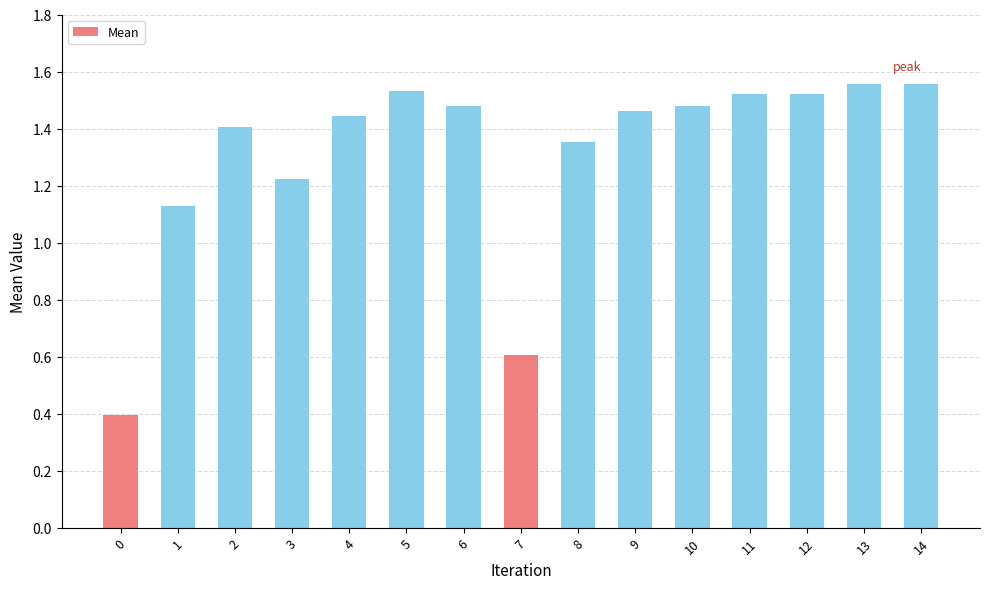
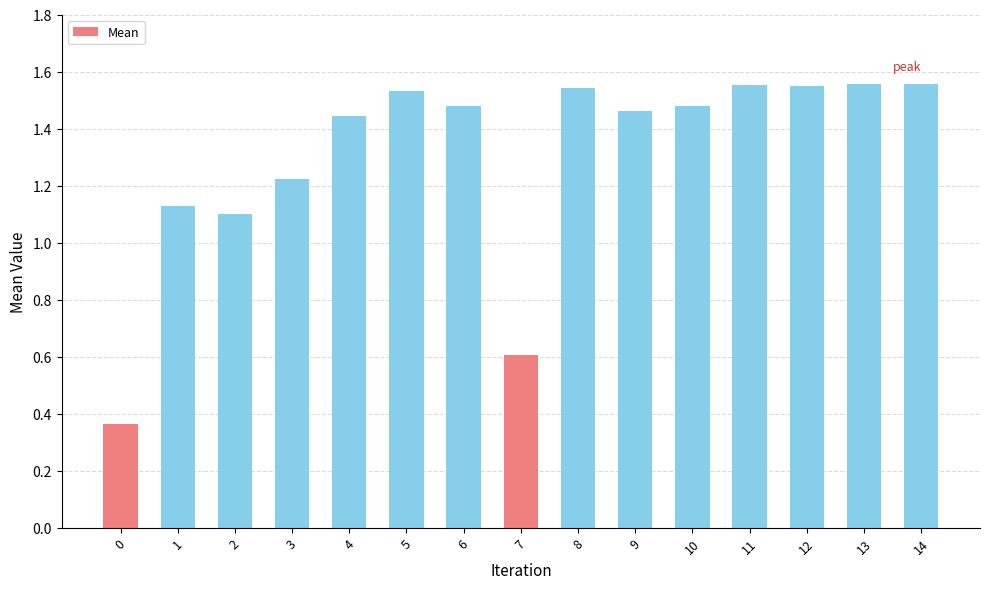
0: 0.39 -> 0.36
2: 1.41 -> 1.10
8: 1.35 -> 1.54
11: 1.52 -> 1.55
12: 1.52 -> 1.55
